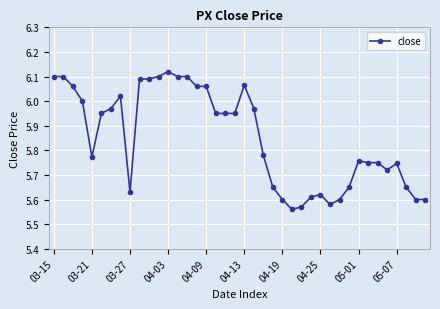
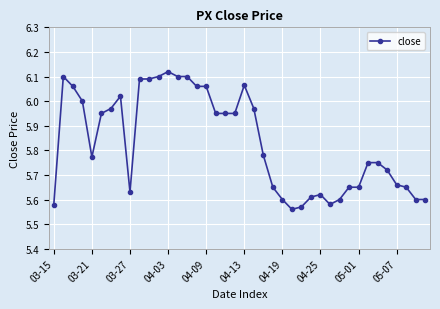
03-15: 6.10 -> 5.58
05-01: 5.76 -> 5.65
05-07: 5.75 -> 5.66
